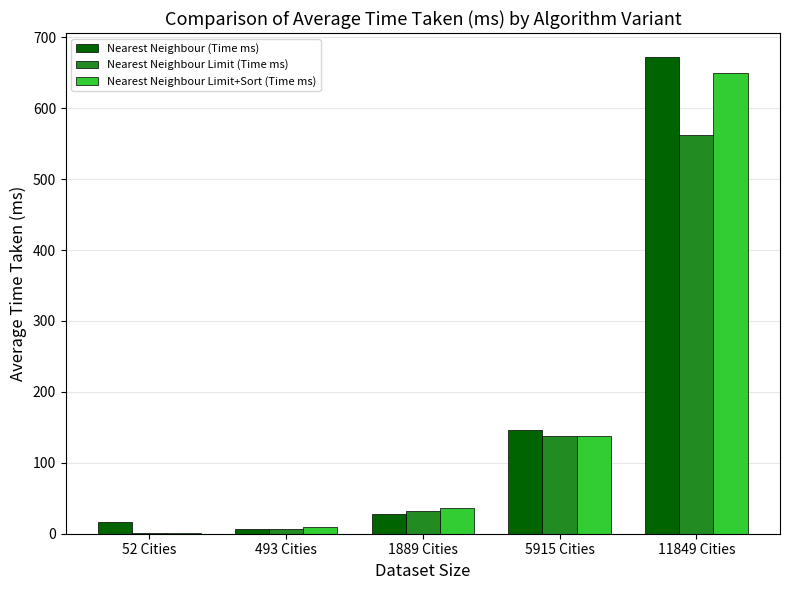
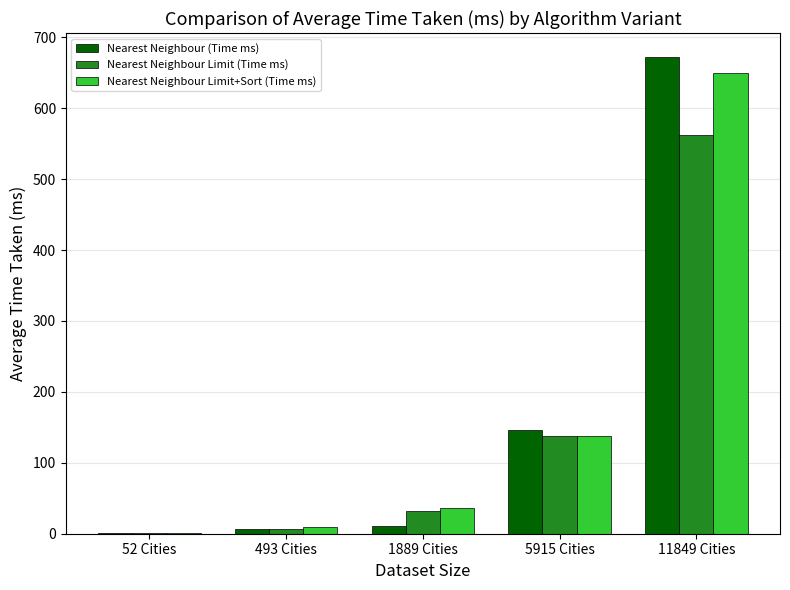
Nearest Neighbour (Time ms), 52 Cities: 20 -> 0
Nearest Neighbour (Time ms), 1889 Cities: 30 -> 10
